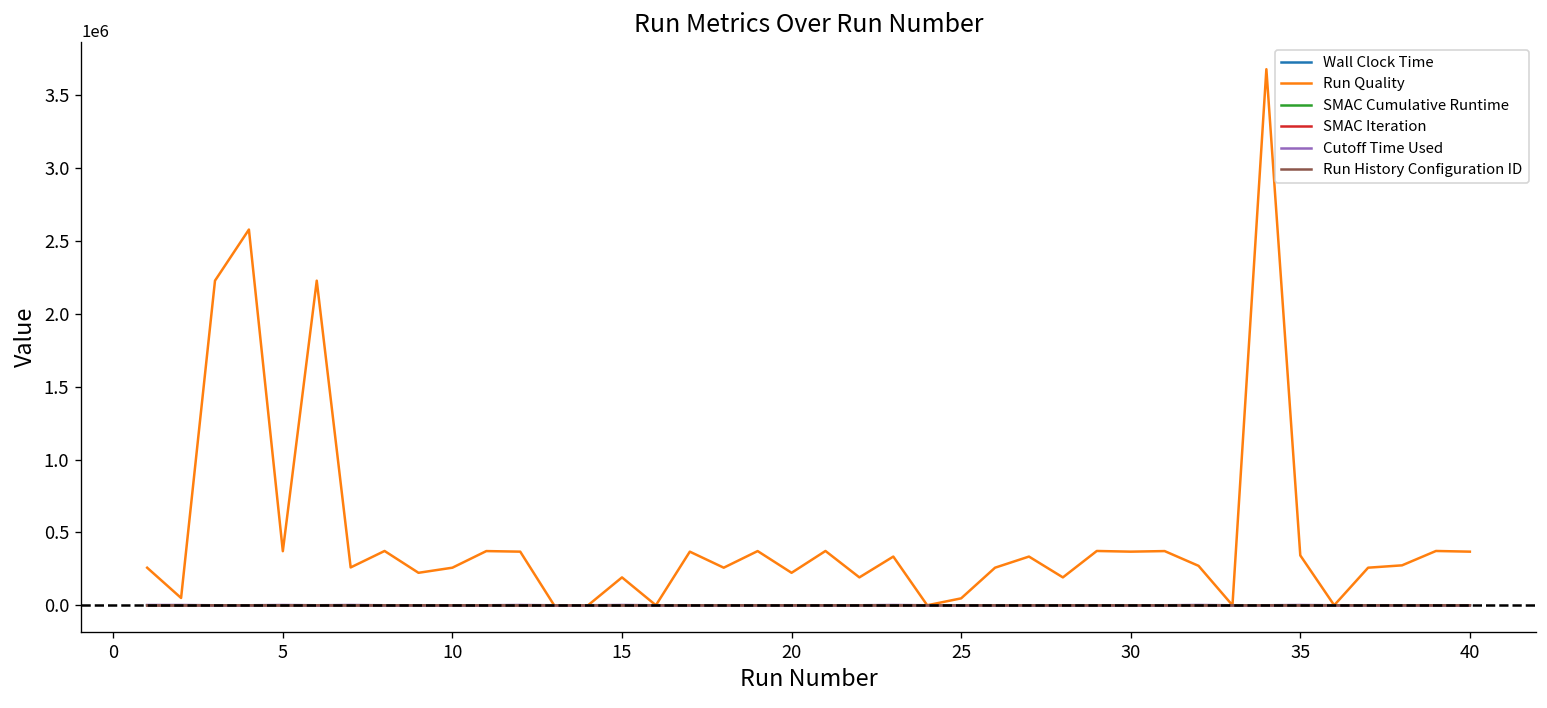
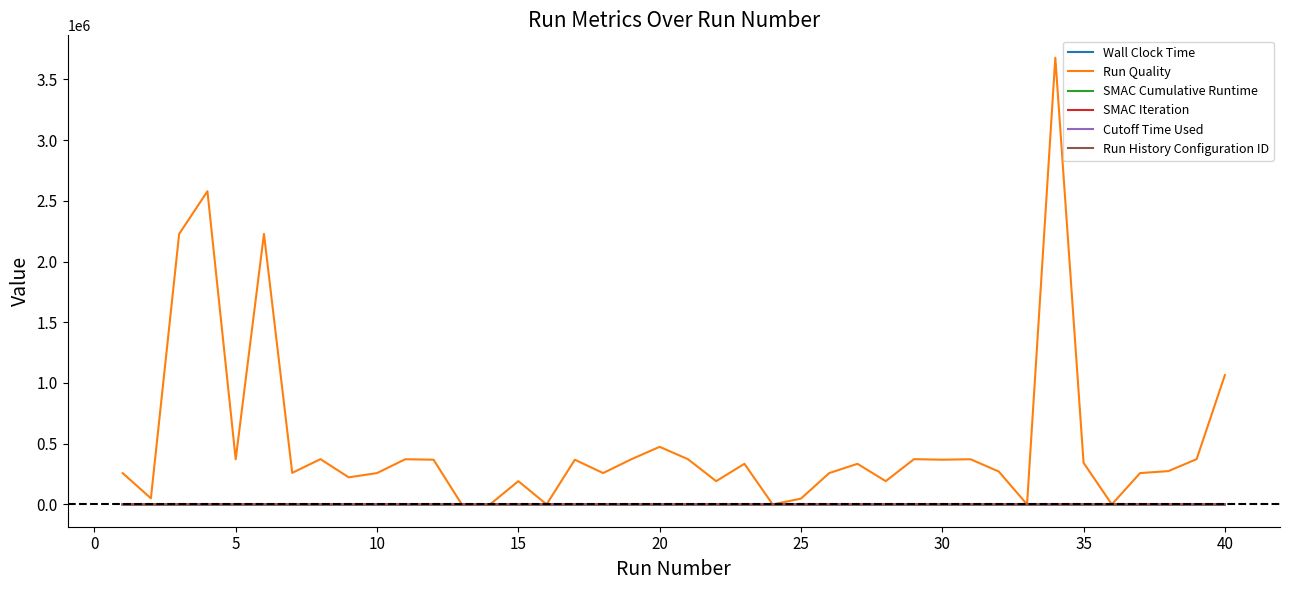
Run Quality, 20: 220000 -> 470000
Run Quality, 40: 370000 -> 1060000
